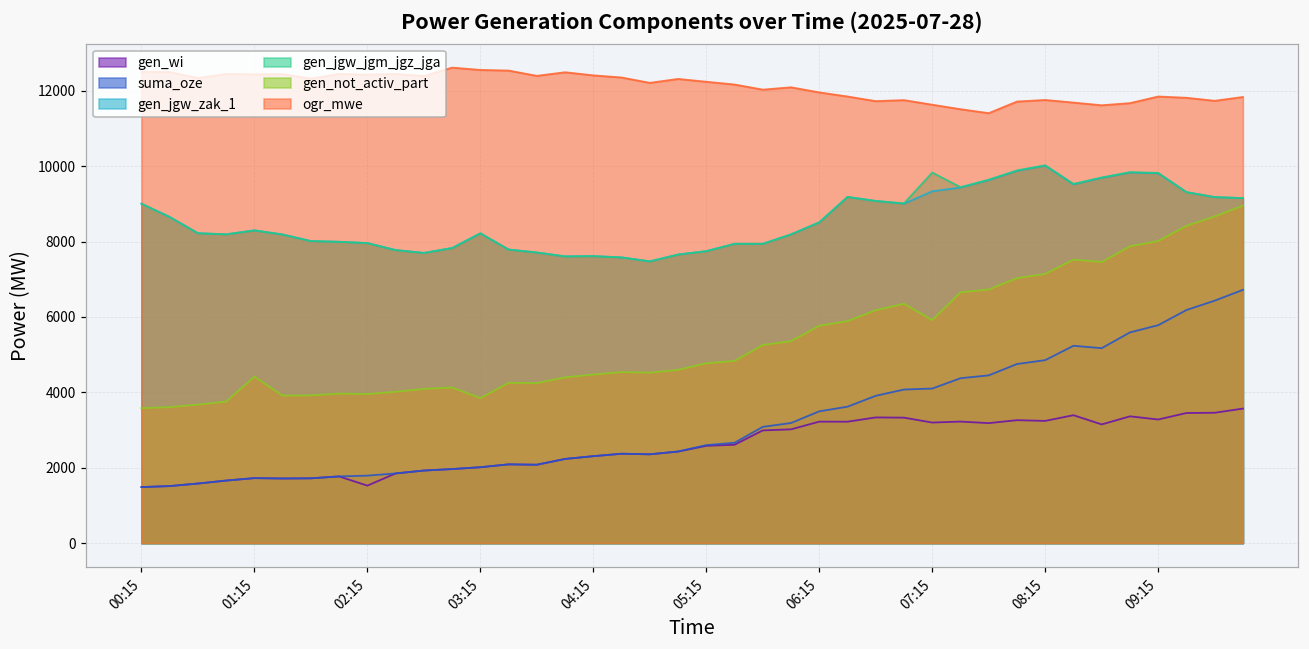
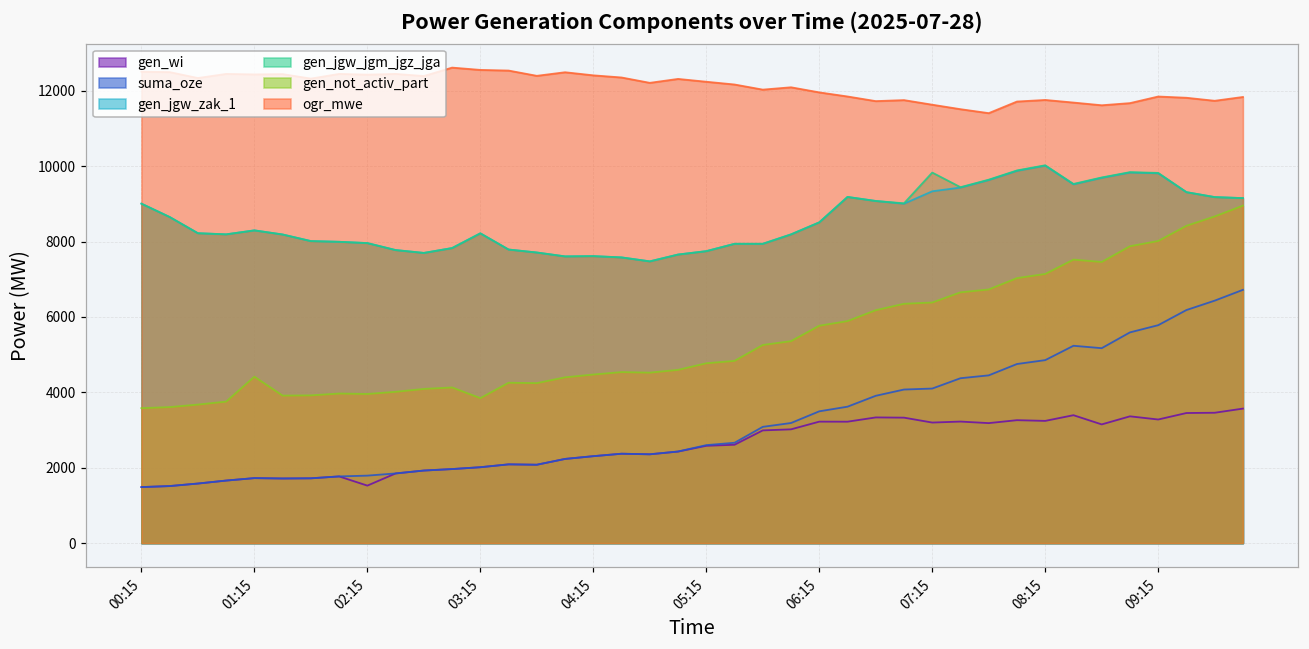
gen_not_activ_part, 07:15: 5900 -> 6400
